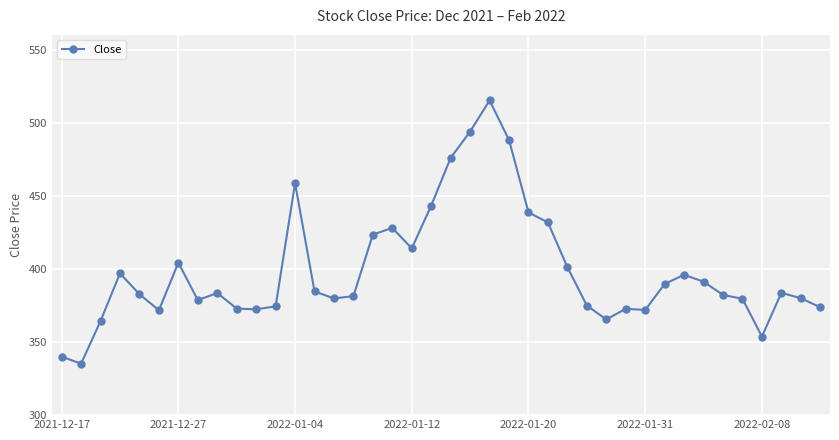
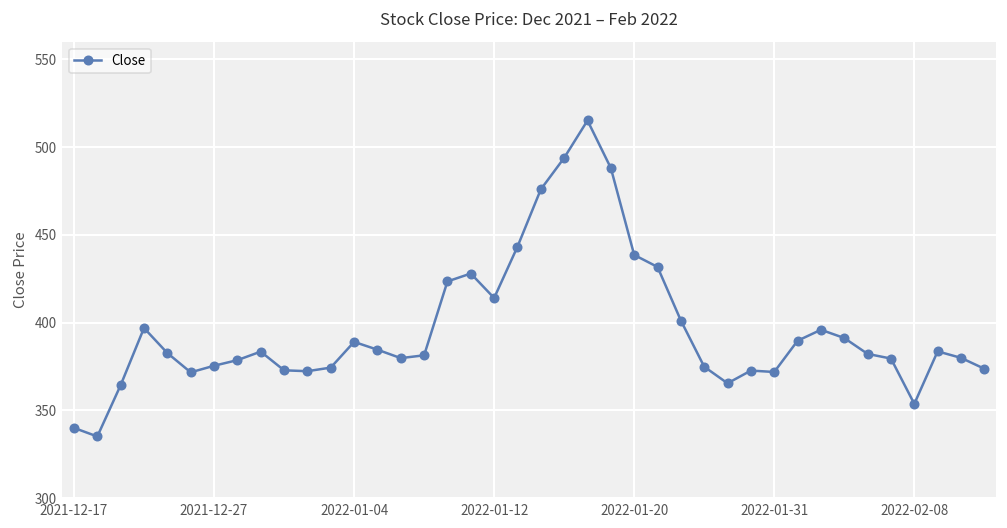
2021-12-27: 404 -> 375
2022-01-04: 459 -> 389
